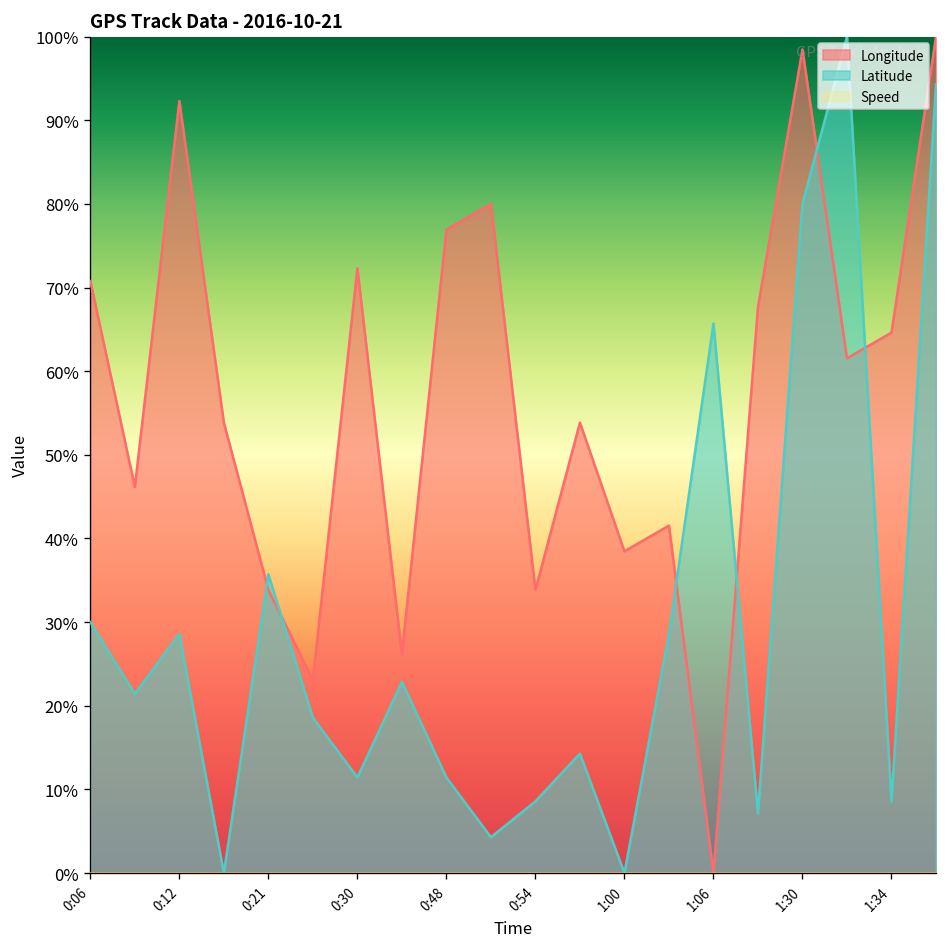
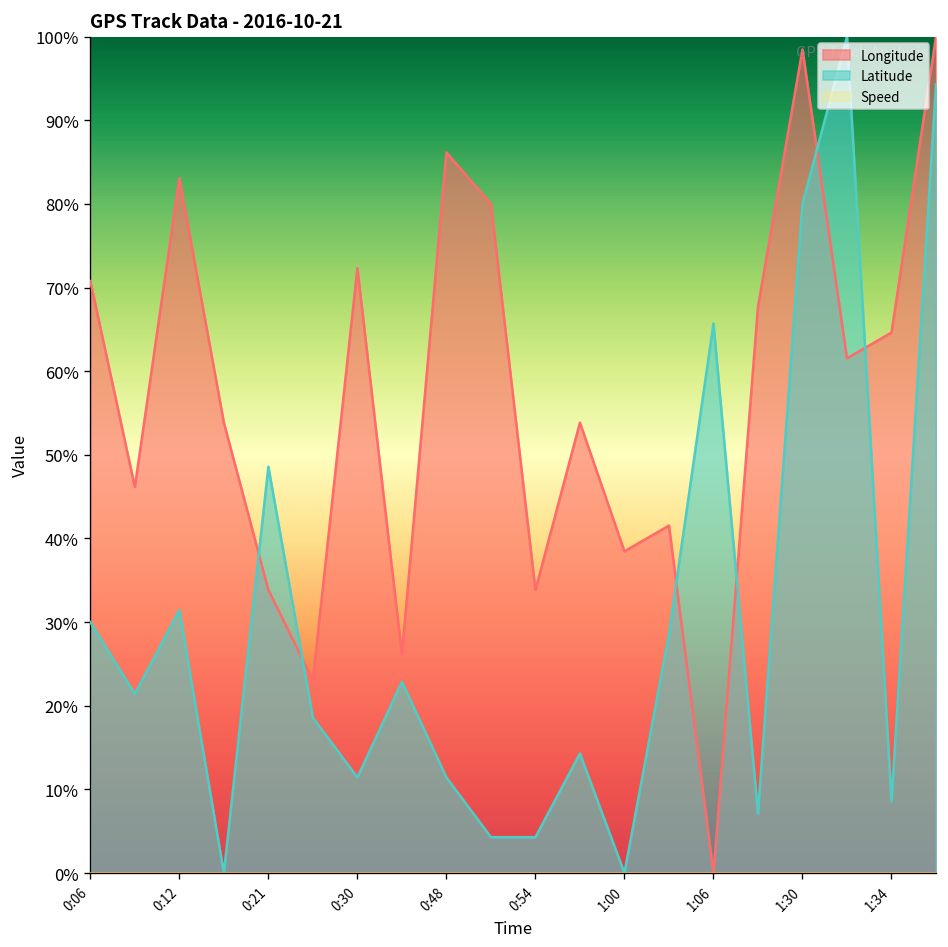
Longitude, 0:12: 92% -> 83%
Latitude, 0:12: 29% -> 31%
Latitude, 0:21: 36% -> 49%
Longitude, 0:48: 77% -> 86%
Latitude, 0:54: 9% -> 4%
